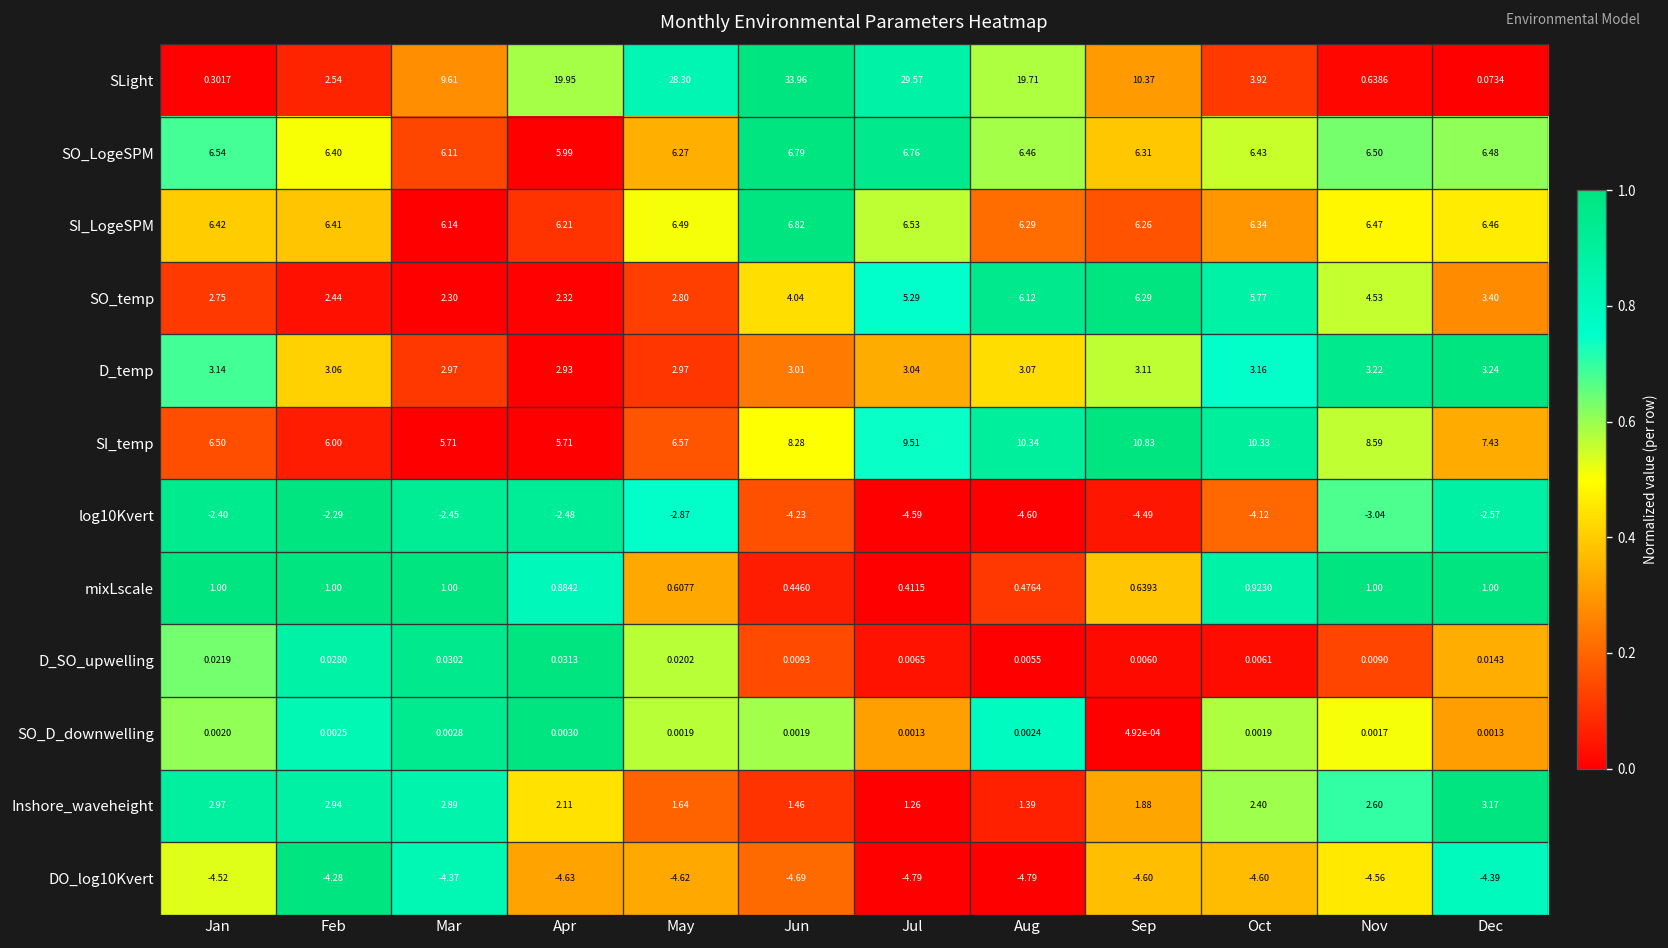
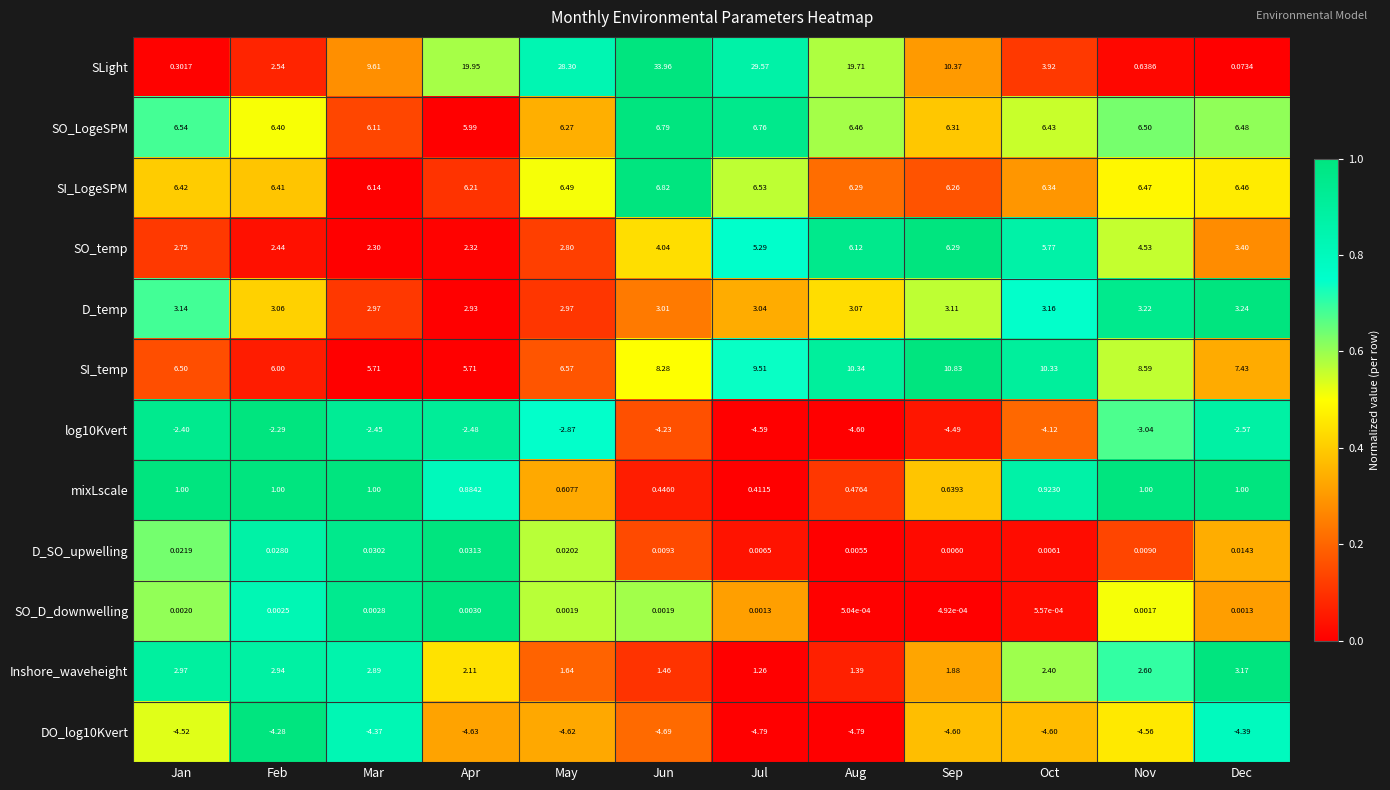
SO_D_downwelling, Aug: 0.0024 -> 5.04e-04
SO_D_downwelling, Oct: 0.0019 -> 5.57e-04
